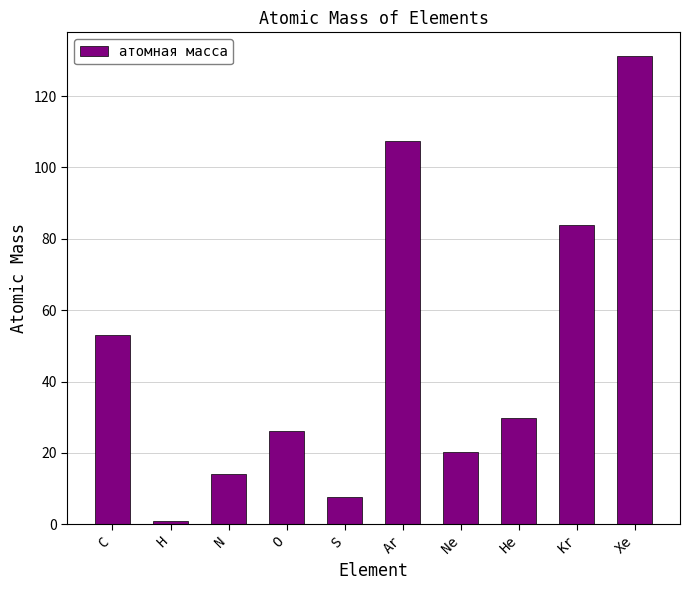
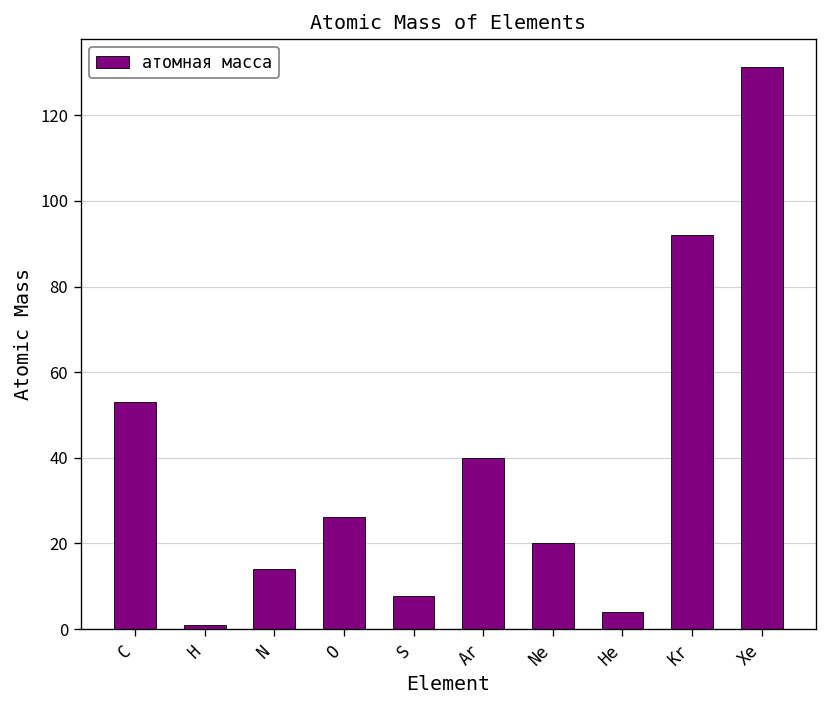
Ar: 108 -> 40
He: 30 -> 4
Kr: 84 -> 92
